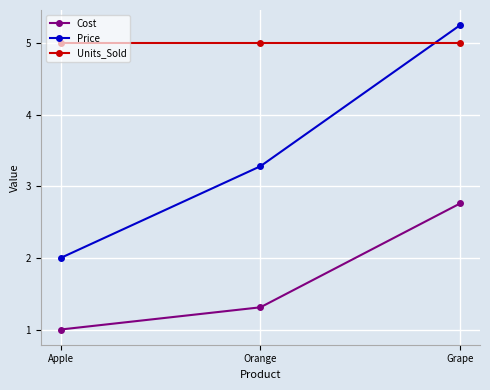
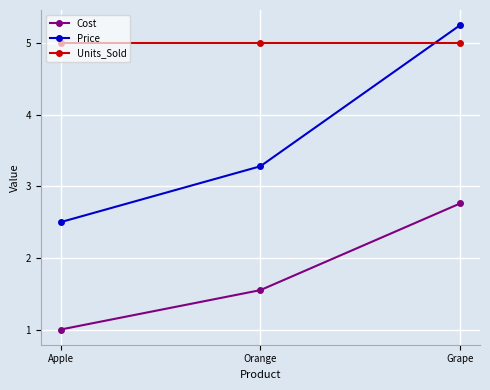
Price, Apple: 2.0 -> 2.5
Cost, Orange: 1.3 -> 1.6
